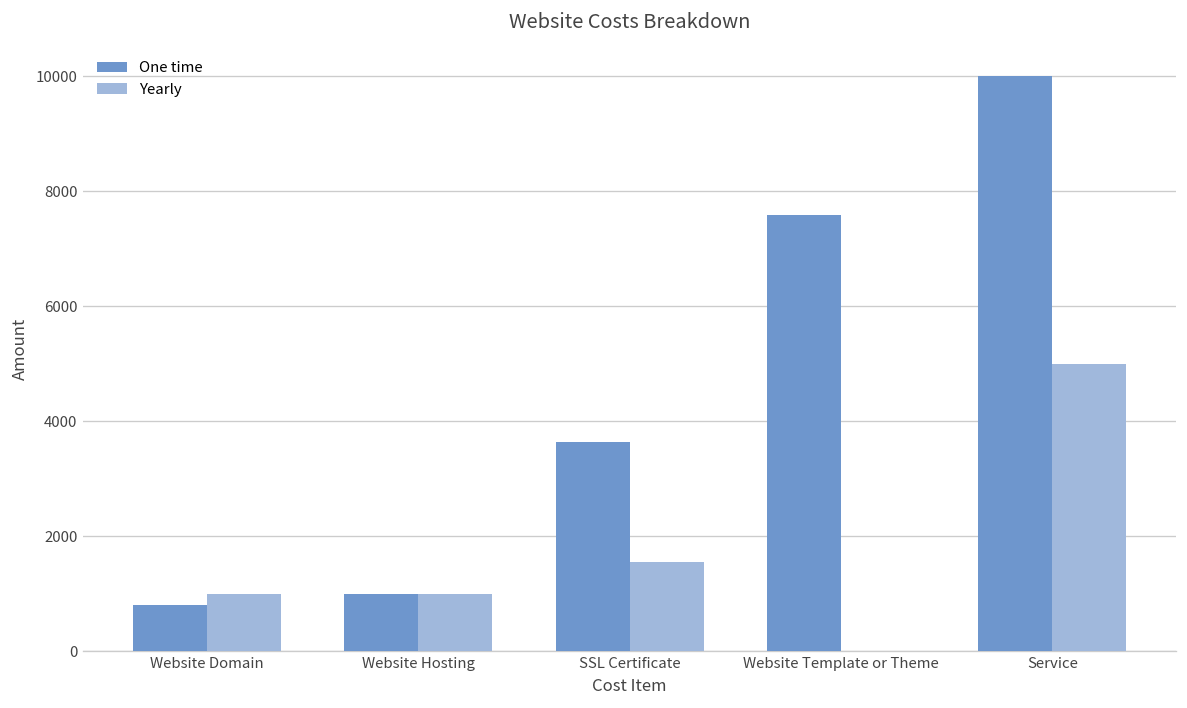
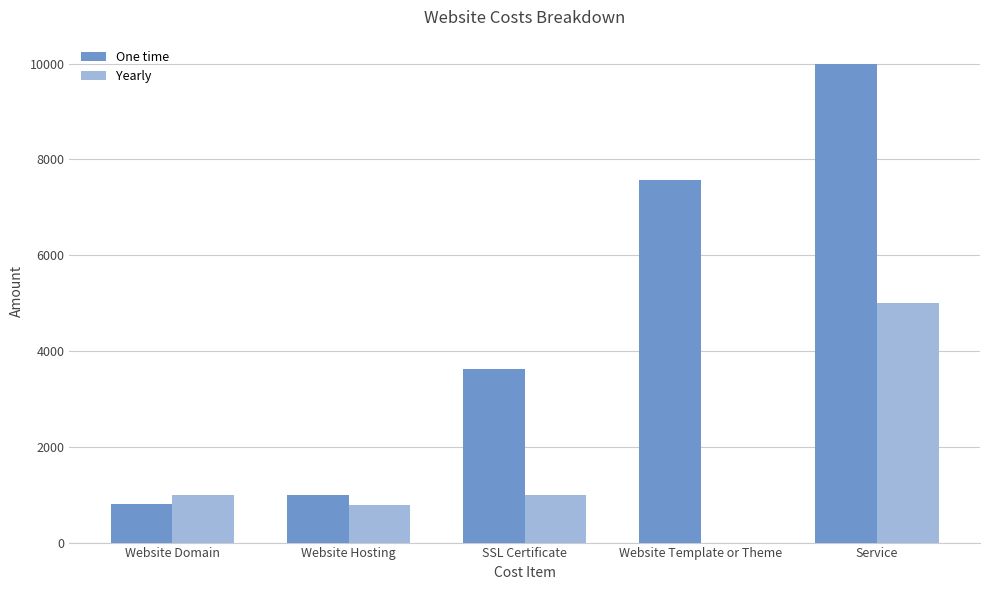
Yearly, Website Hosting: 1000 -> 800
Yearly, SSL Certificate: 1600 -> 1000
